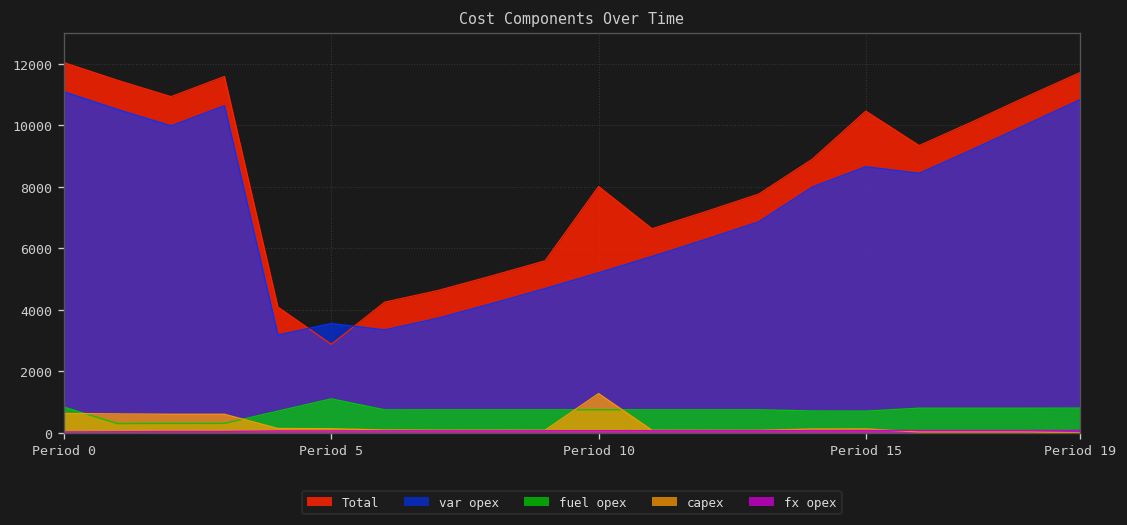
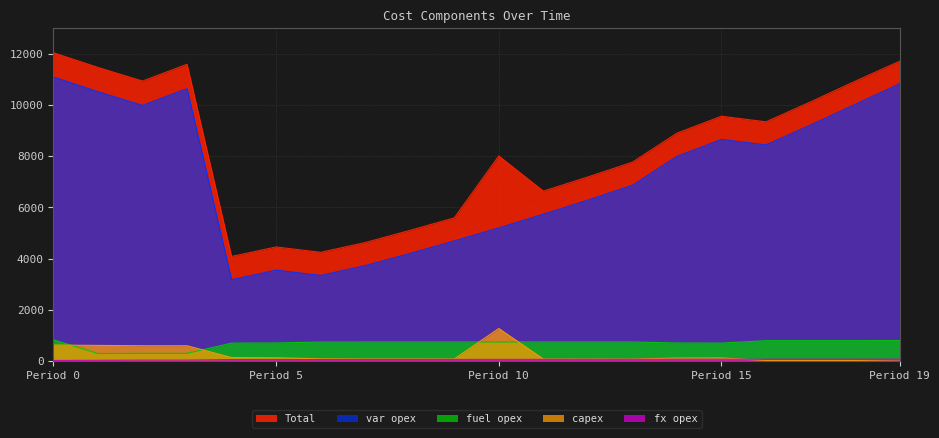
Total, Period 5: 2900 -> 4500
fuel opex, Period 5: 1100 -> 700
Total, Period 15: 10500 -> 9600
